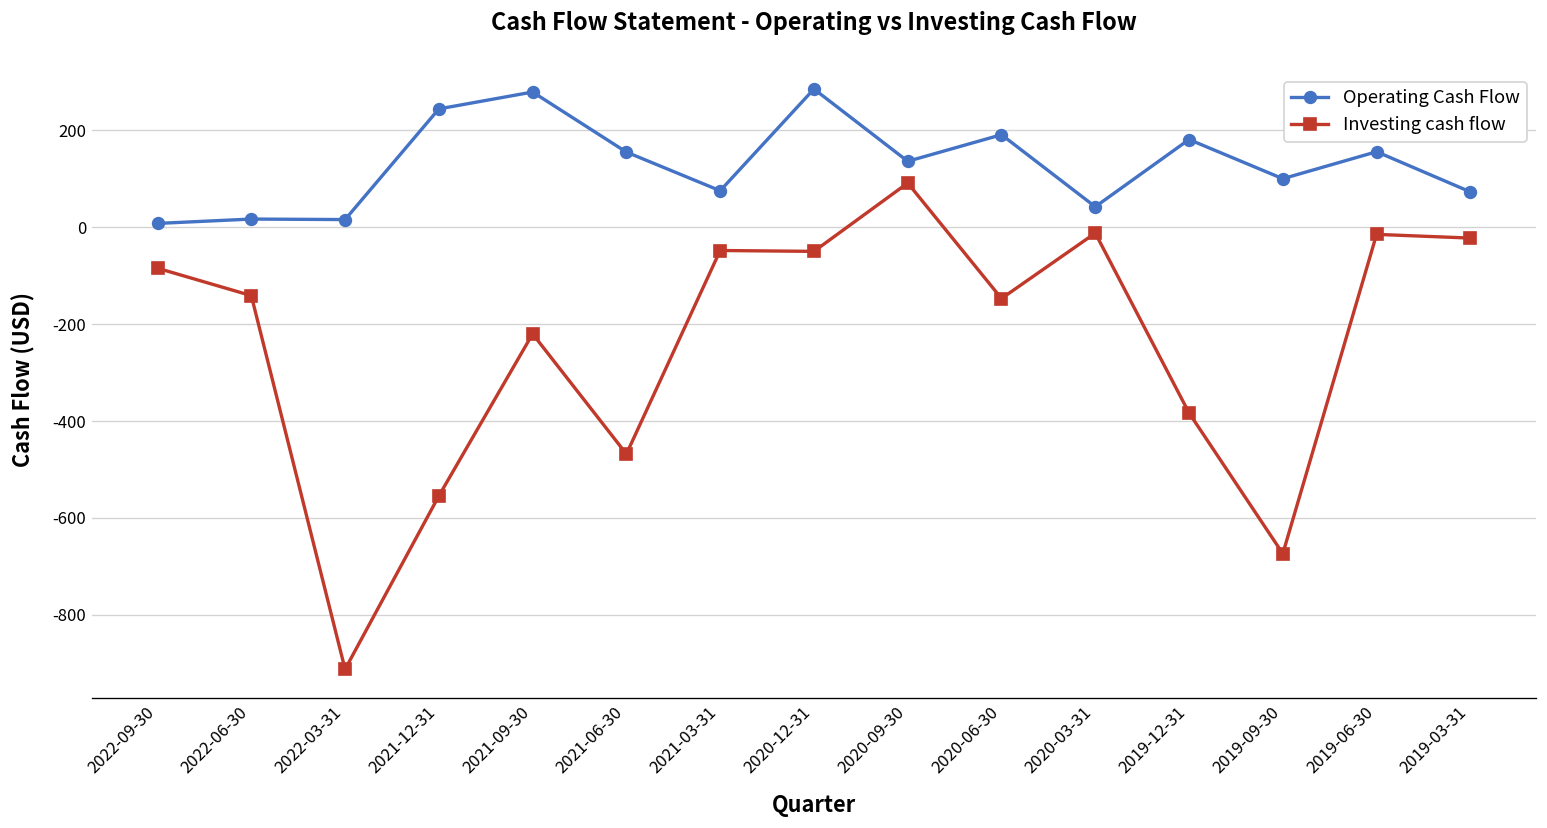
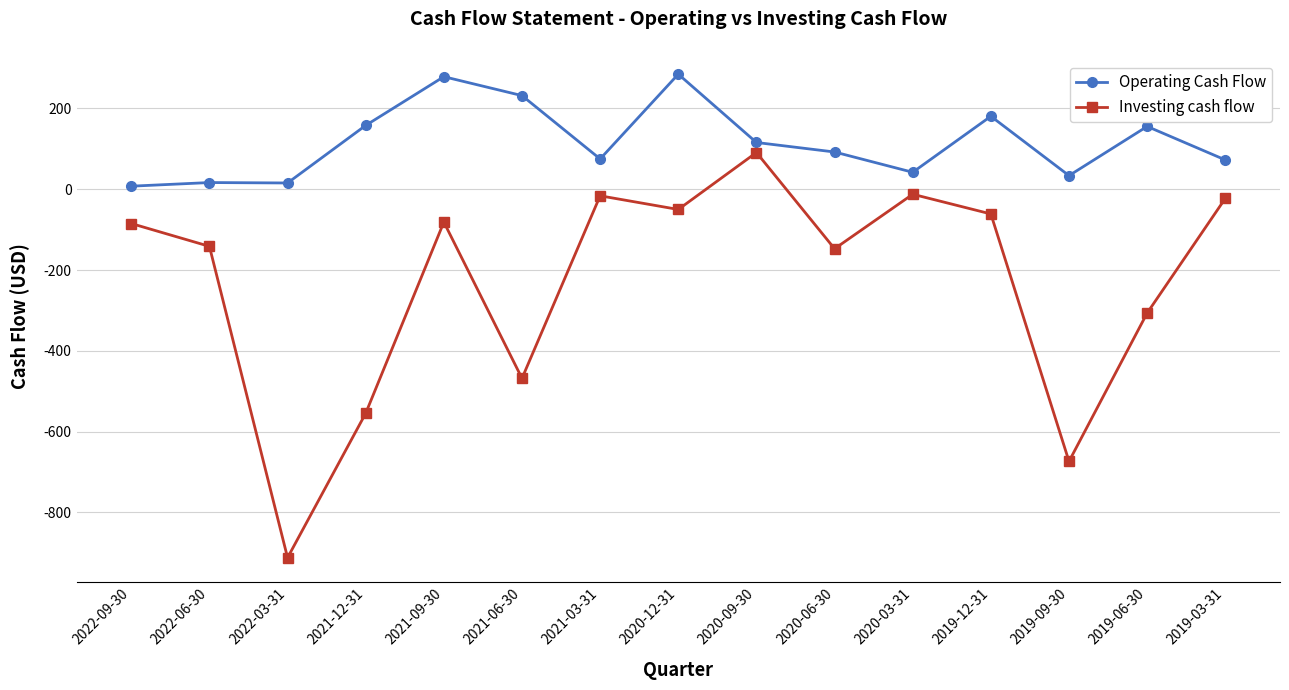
Operating Cash Flow, 2021-12-31: 240 -> 160
Investing cash flow, 2021-09-30: -220 -> -80
Operating Cash Flow, 2021-06-30: 150 -> 230
Investing cash flow, 2021-03-31: -50 -> -20
Operating Cash Flow, 2020-09-30: 140 -> 120
Operating Cash Flow, 2020-06-30: 190 -> 90
Investing cash flow, 2019-12-31: -380 -> -60
Operating Cash Flow, 2019-09-30: 100 -> 30
Investing cash flow, 2019-06-30: -20 -> -310
